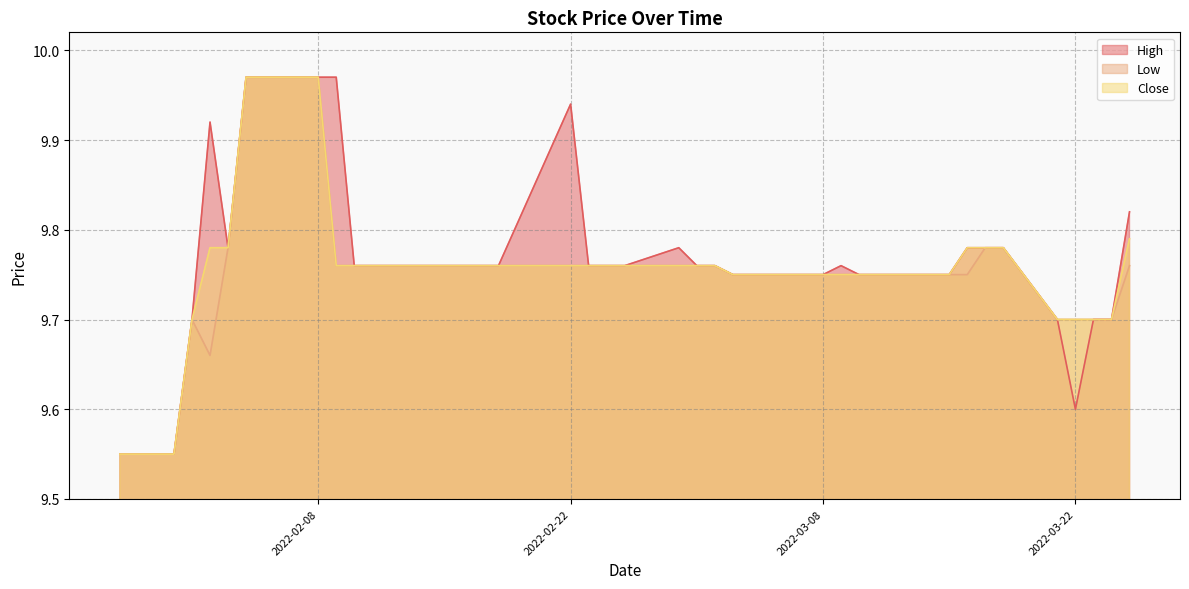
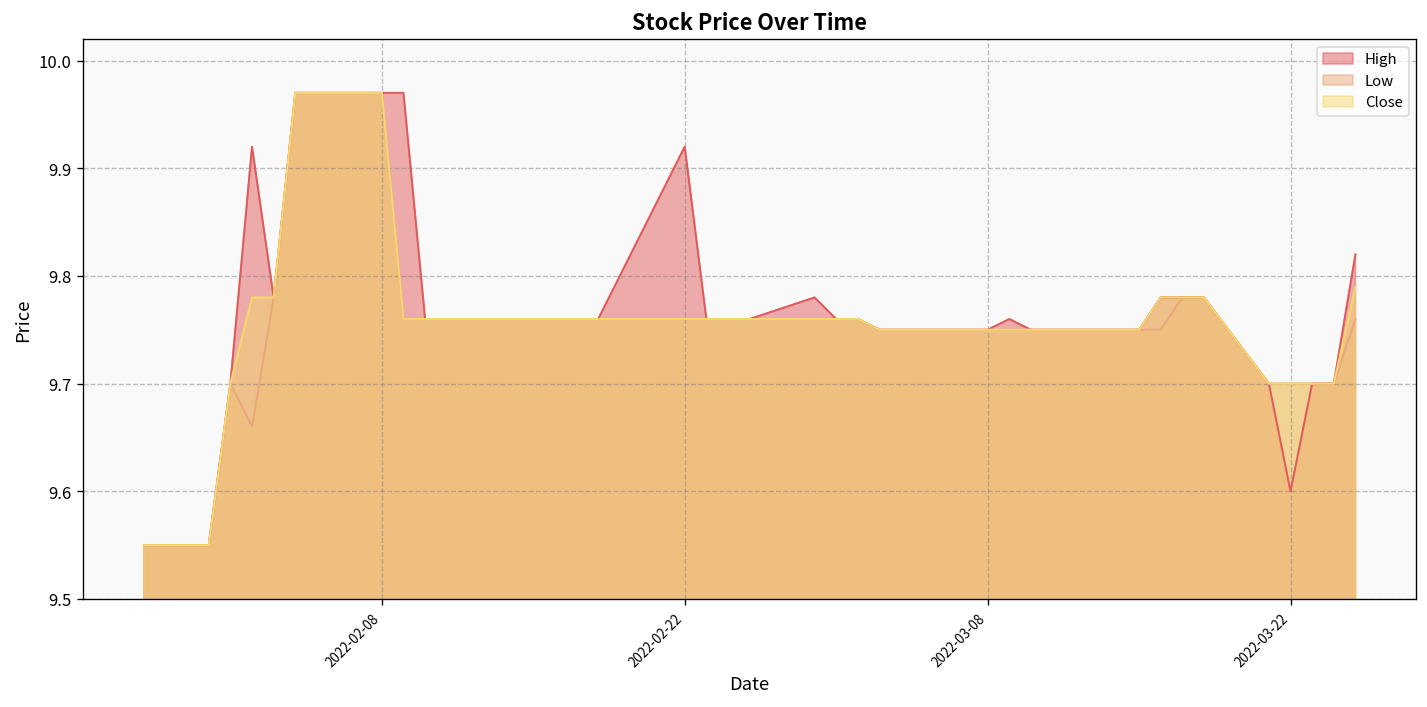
High, 2022-02-22: 9.94 -> 9.92
